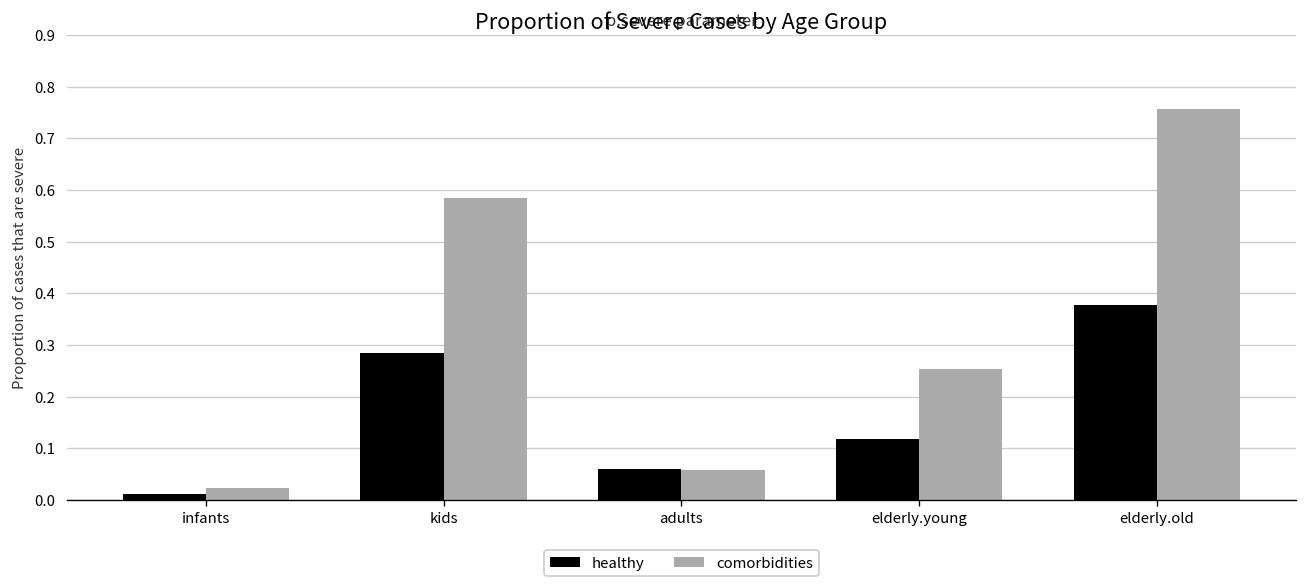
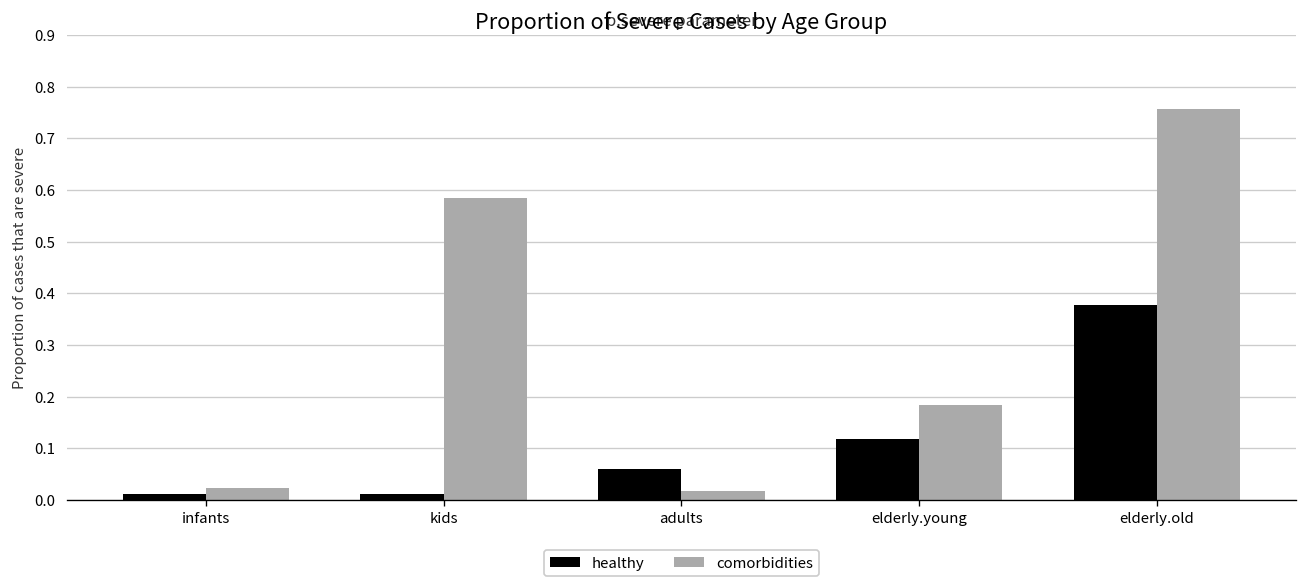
healthy, kids: 0.28 -> 0.01
comorbidities, adults: 0.06 -> 0.02
comorbidities, elderly.young: 0.25 -> 0.18
